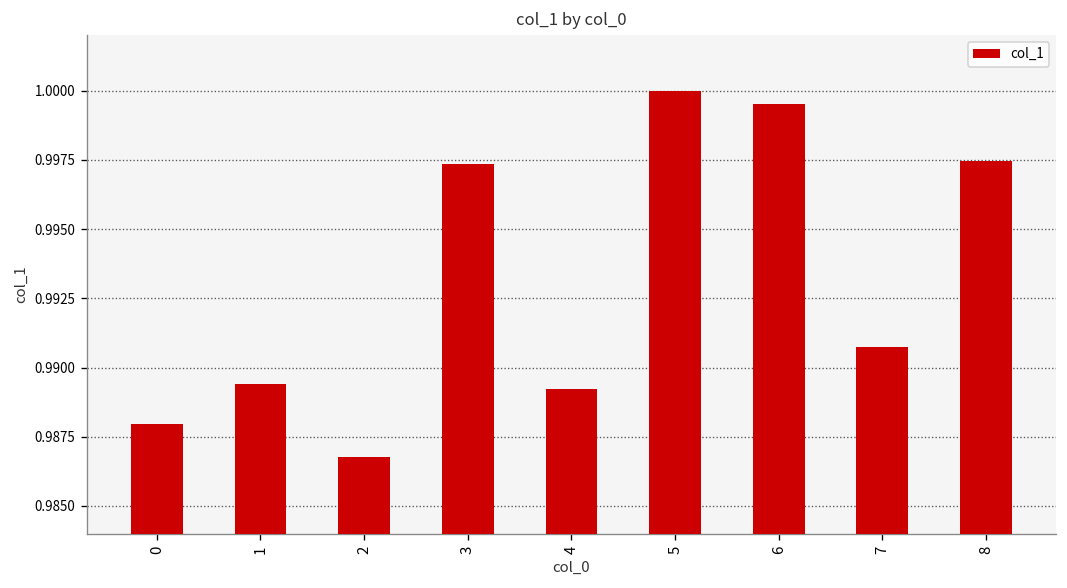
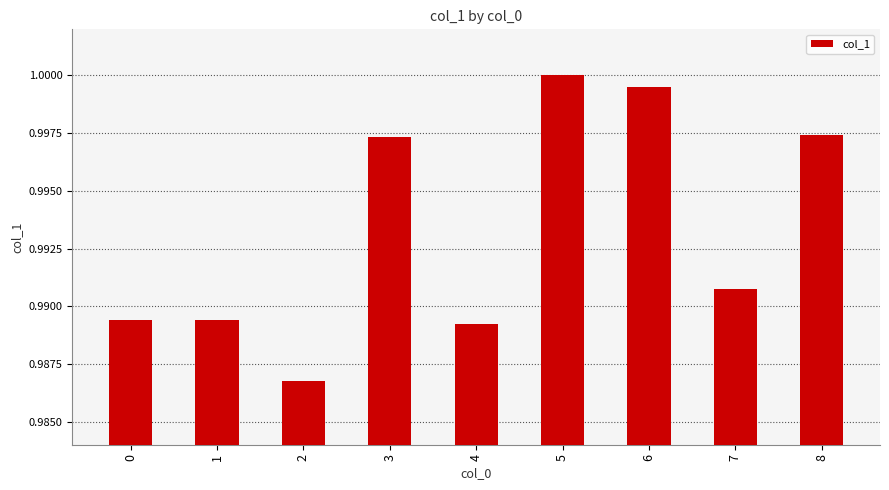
0: 0.9880 -> 0.9894
